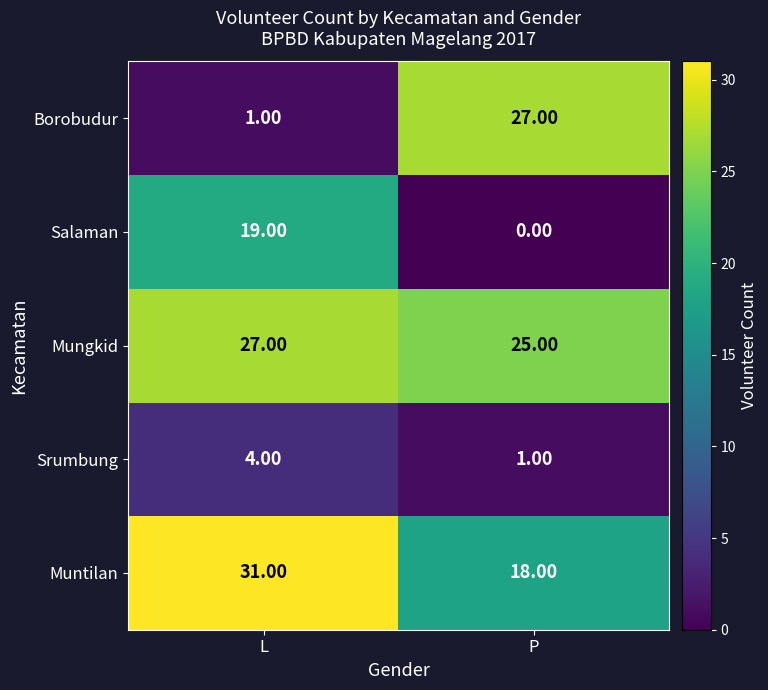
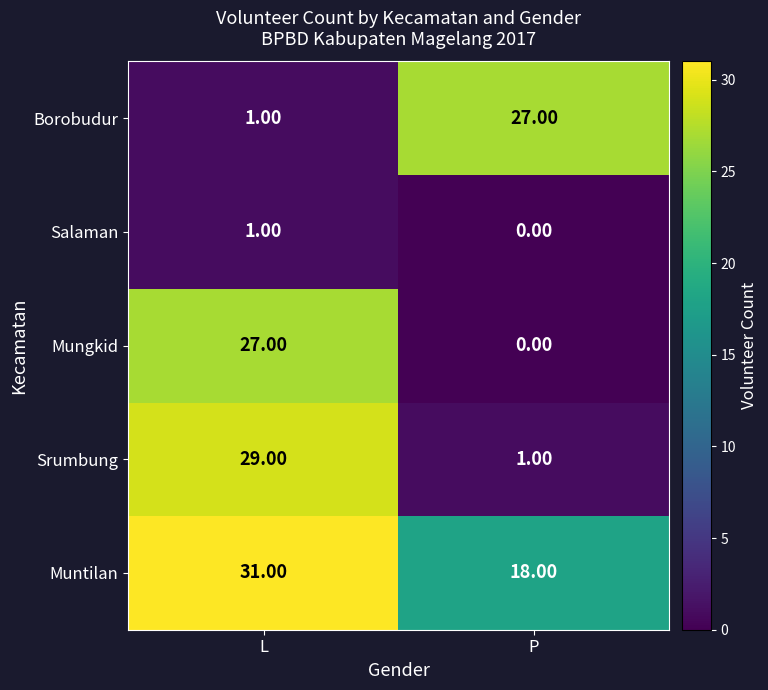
Salaman, L: 19.00 -> 1.00
Mungkid, P: 25.00 -> 0.00
Srumbung, L: 4.00 -> 29.00
